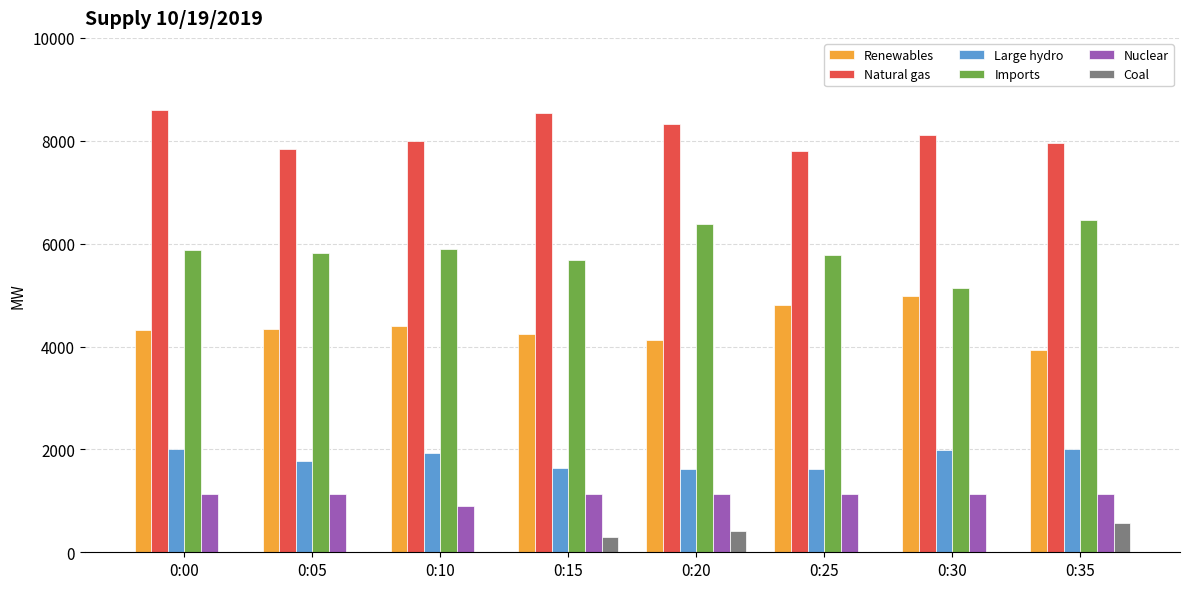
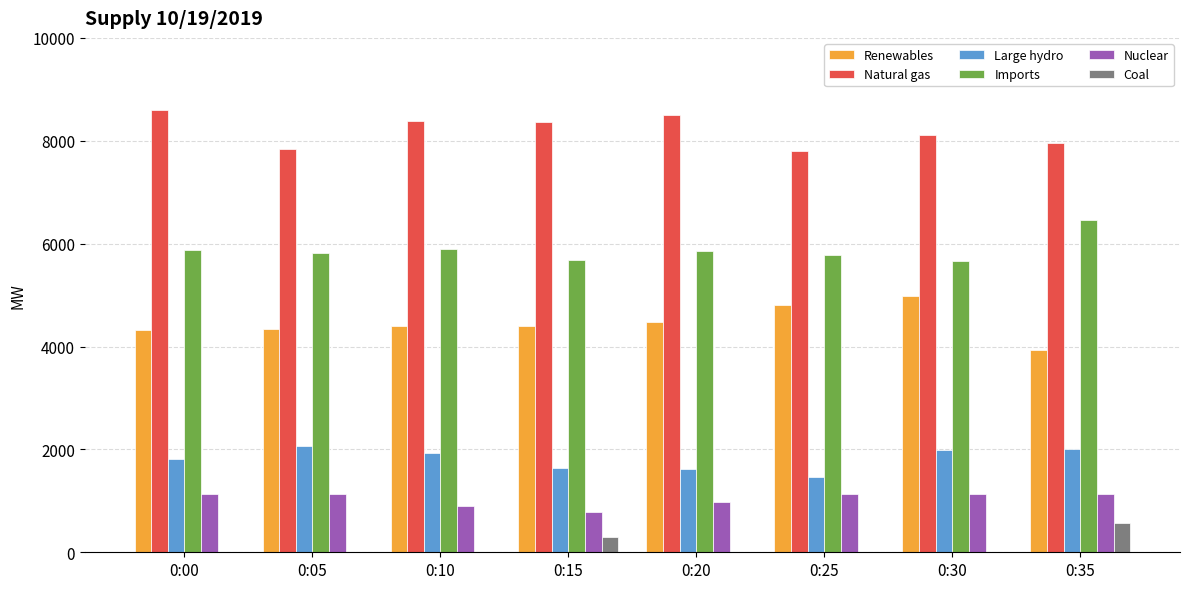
Large hydro, 0:00: 2000 -> 1800
Large hydro, 0:05: 1800 -> 2100
Natural gas, 0:10: 8000 -> 8400
Renewables, 0:15: 4200 -> 4400
Natural gas, 0:15: 8500 -> 8400
Nuclear, 0:15: 1100 -> 800
Renewables, 0:20: 4100 -> 4500
Natural gas, 0:20: 8300 -> 8500
Imports, 0:20: 6400 -> 5900
Nuclear, 0:20: 1100 -> 1000
Coal, 0:20: 400 -> 0
Large hydro, 0:25: 1600 -> 1500
Imports, 0:30: 5100 -> 5700
